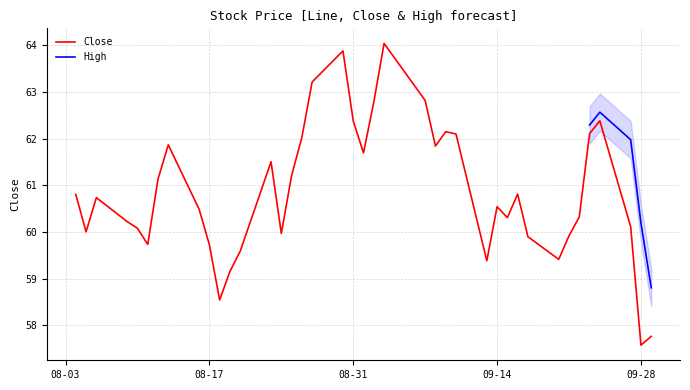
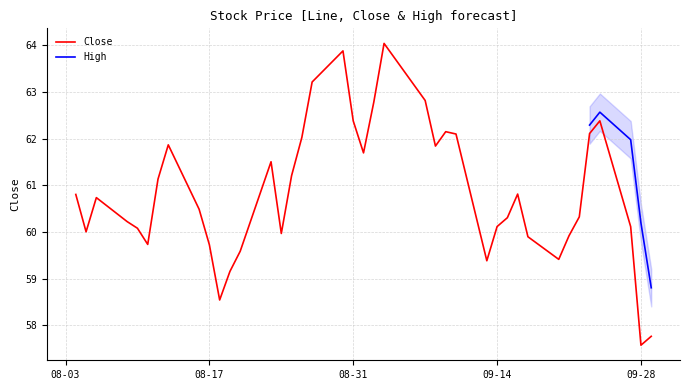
Close, 09-14: 60.5 -> 60.1
